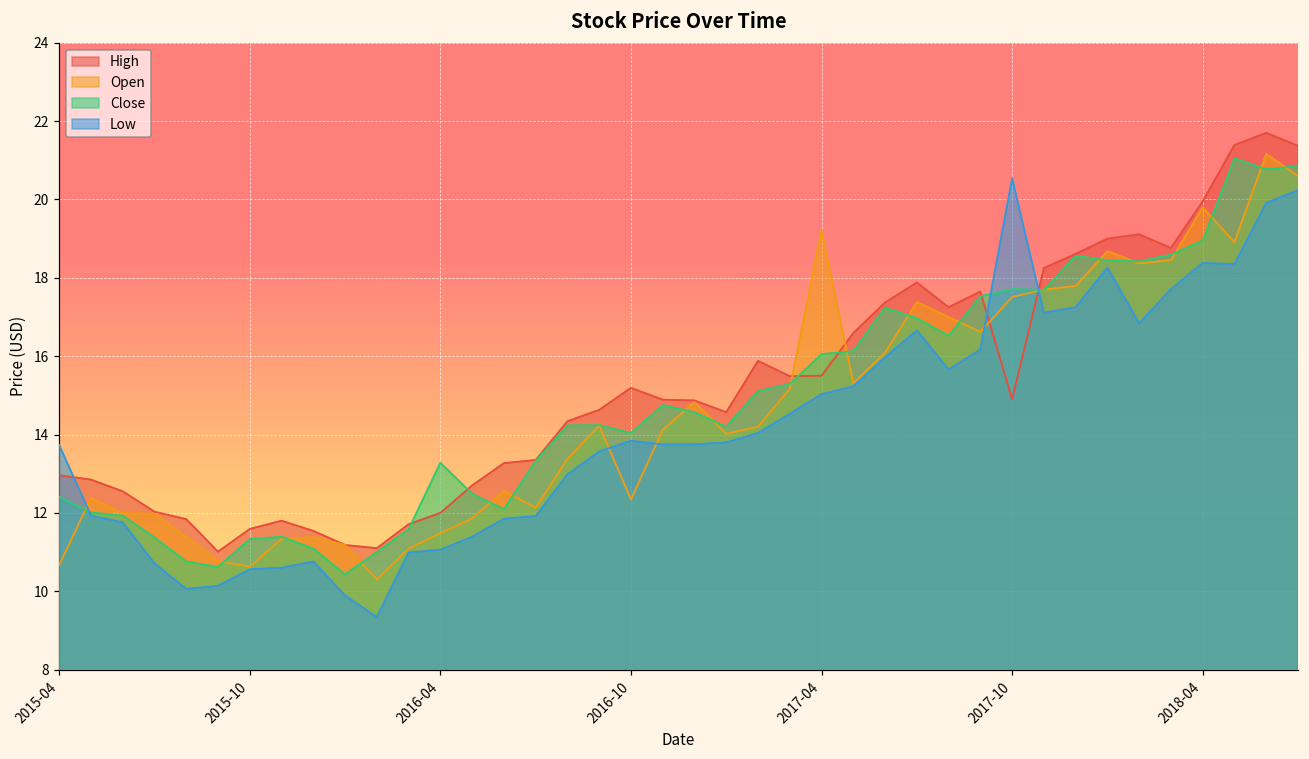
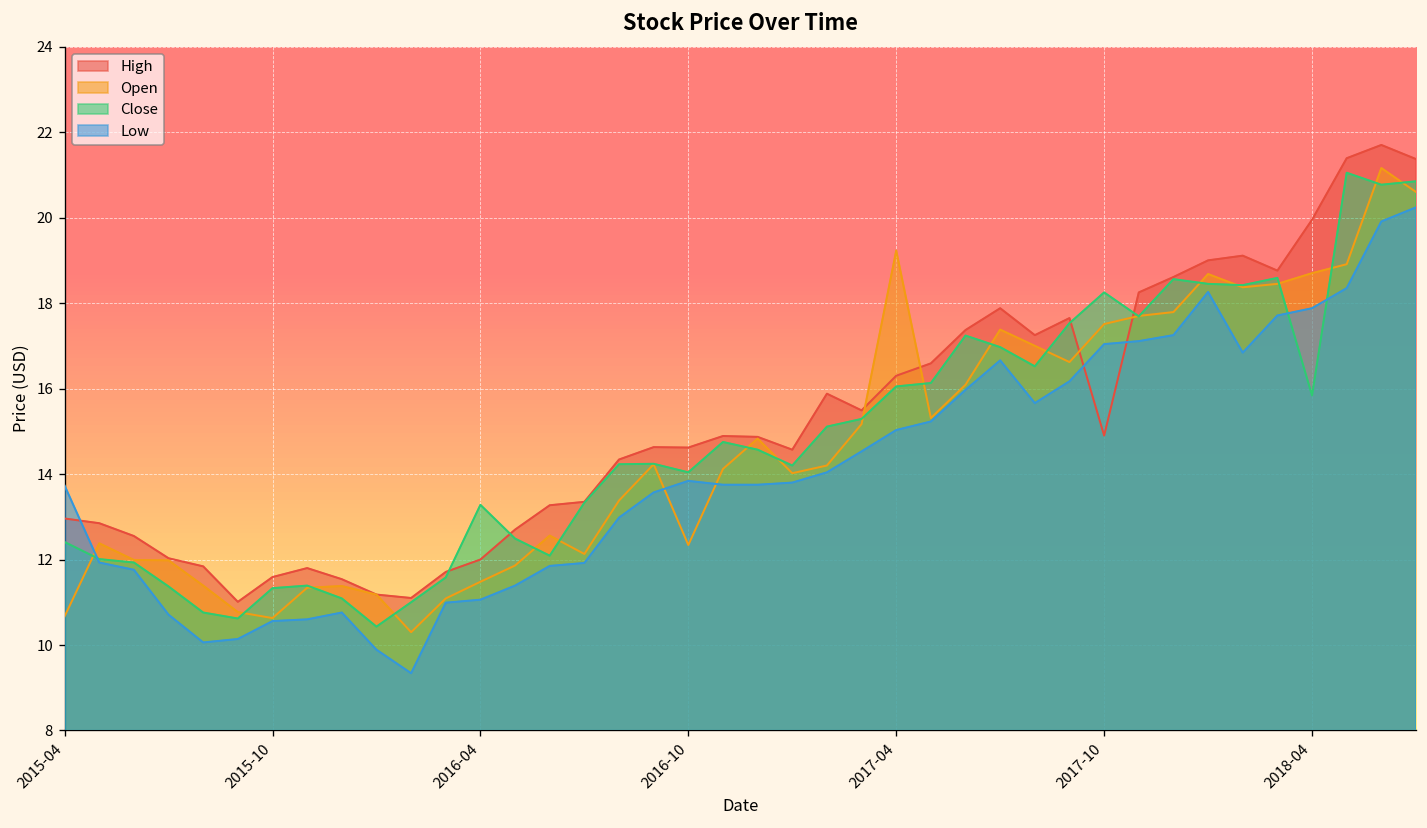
High, 2016-10: 15.2 -> 14.6
High, 2017-04: 15.5 -> 16.3
Close, 2017-10: 17.7 -> 18.3
Low, 2017-10: 20.5 -> 17.0
Open, 2018-04: 19.8 -> 18.7
Close, 2018-04: 19.0 -> 15.8
Low, 2018-04: 18.4 -> 17.9
